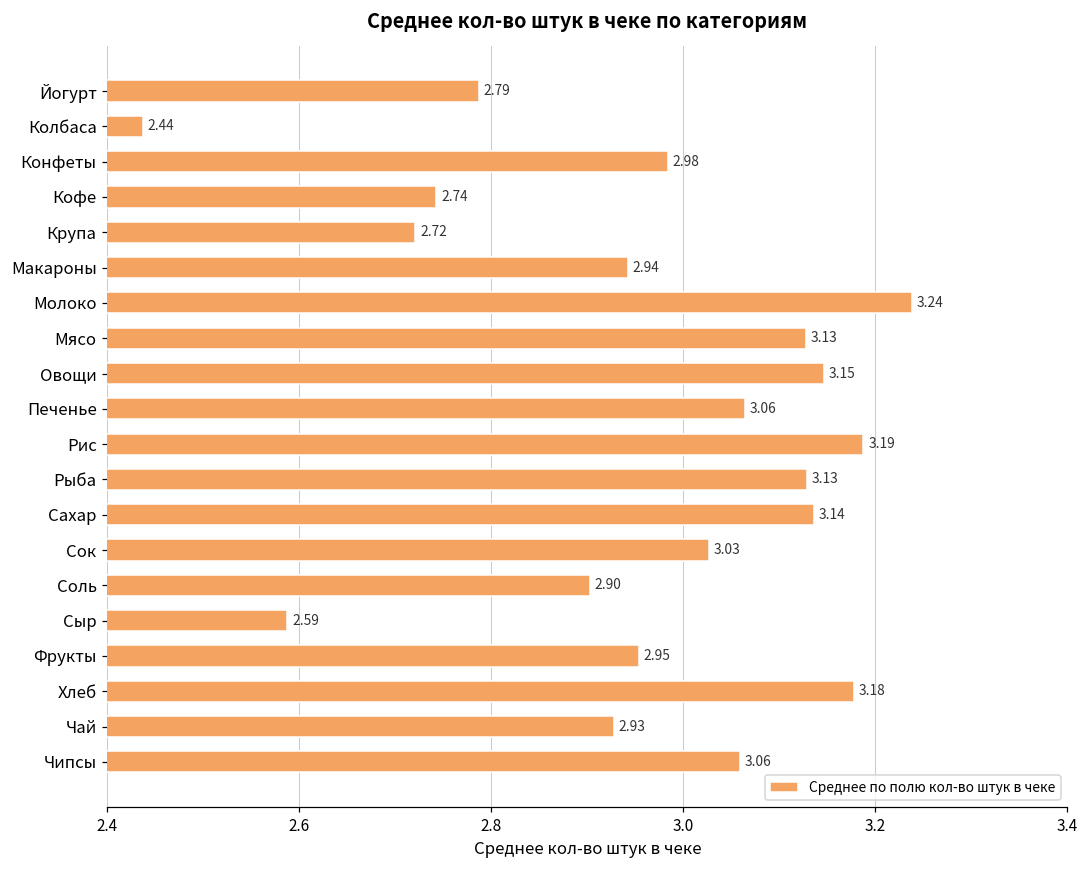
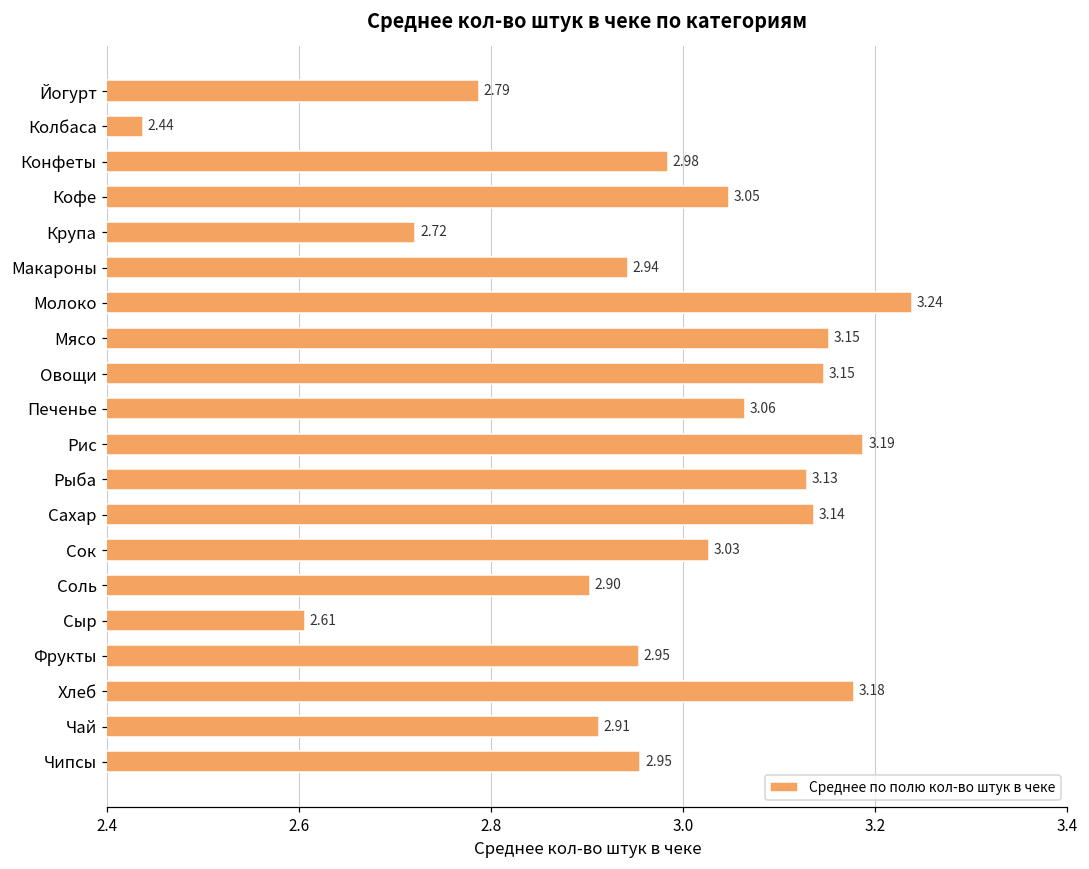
Кофе: 2.74 -> 3.05
Мясо: 3.13 -> 3.15
Сыр: 2.59 -> 2.61
Чай: 2.93 -> 2.91
Чипсы: 3.06 -> 2.95
